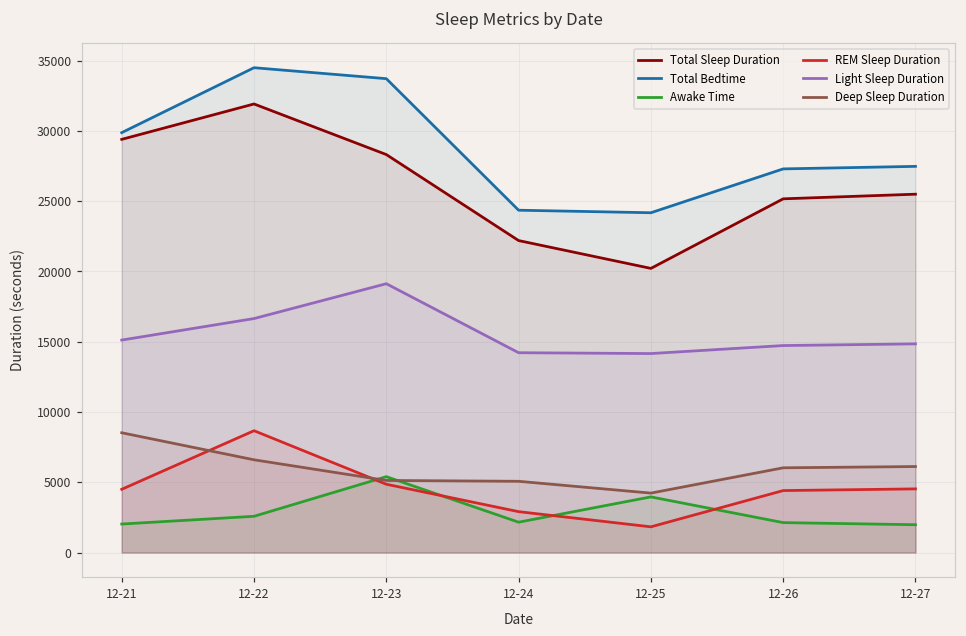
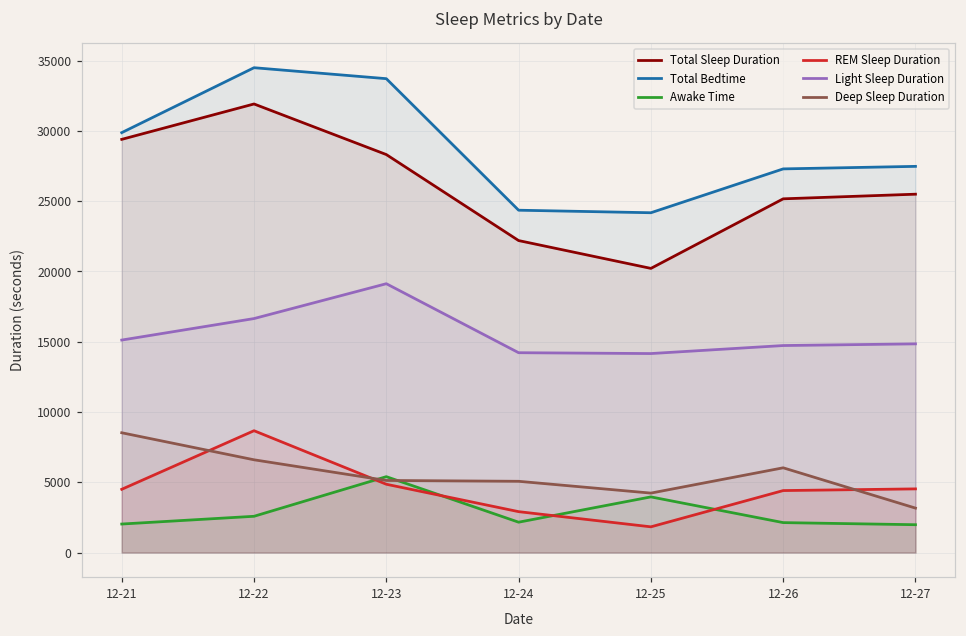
Deep Sleep Duration, 12-27: 6100 -> 3200
